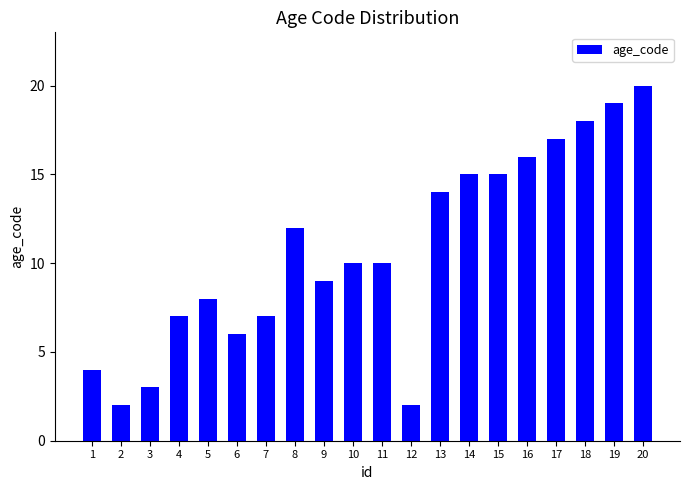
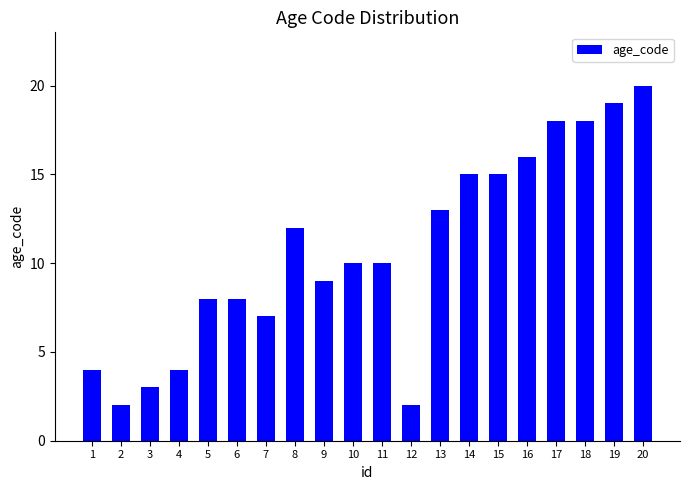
4: 7 -> 4
6: 6 -> 8
13: 14 -> 13
17: 17 -> 18
